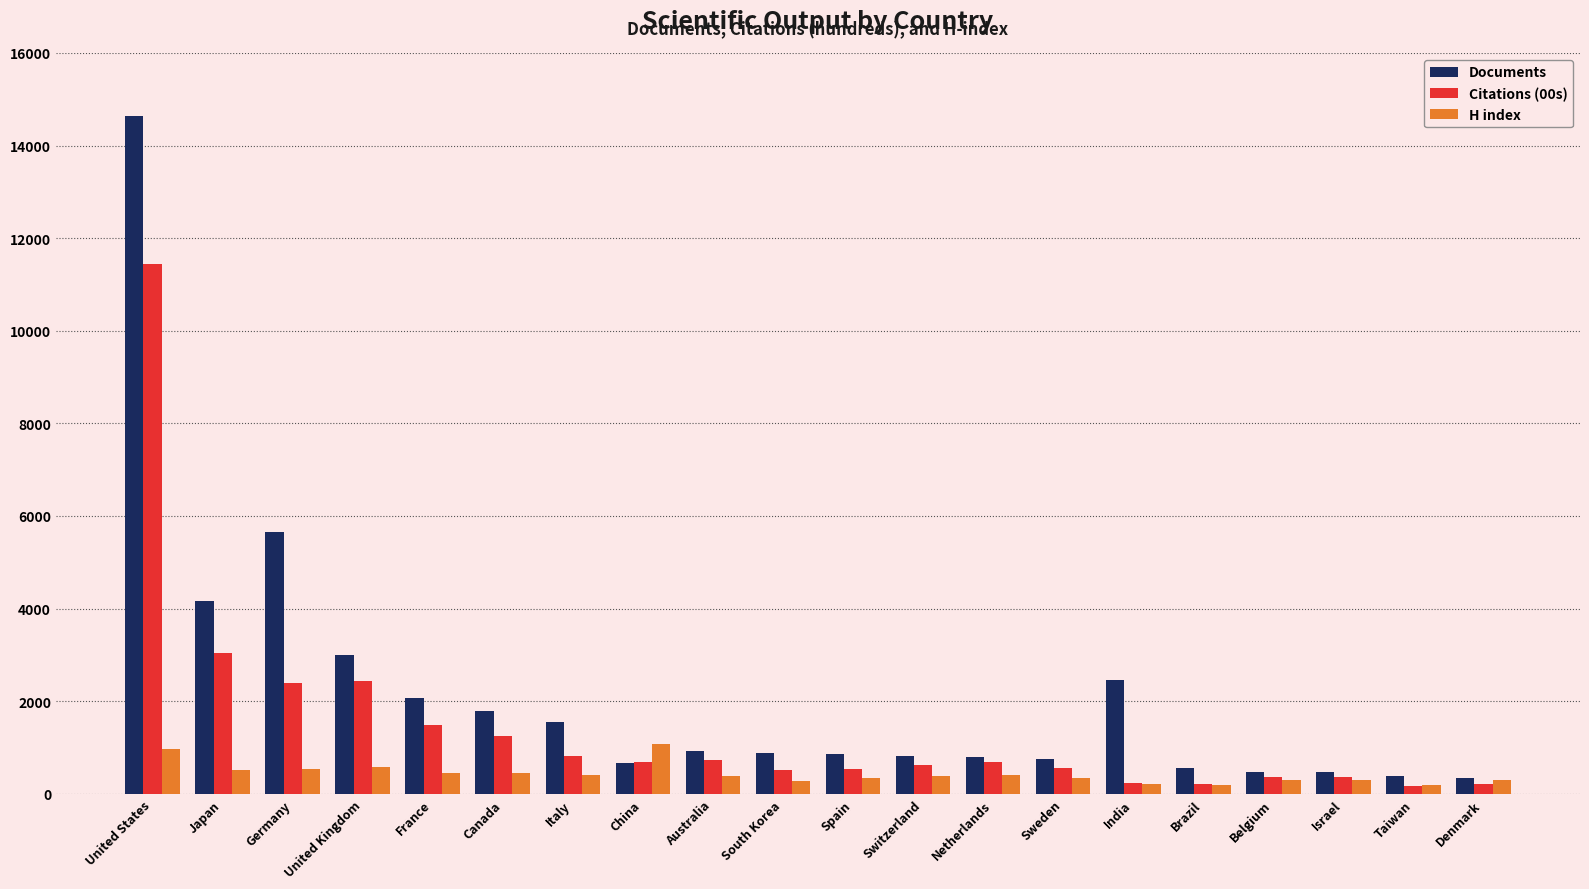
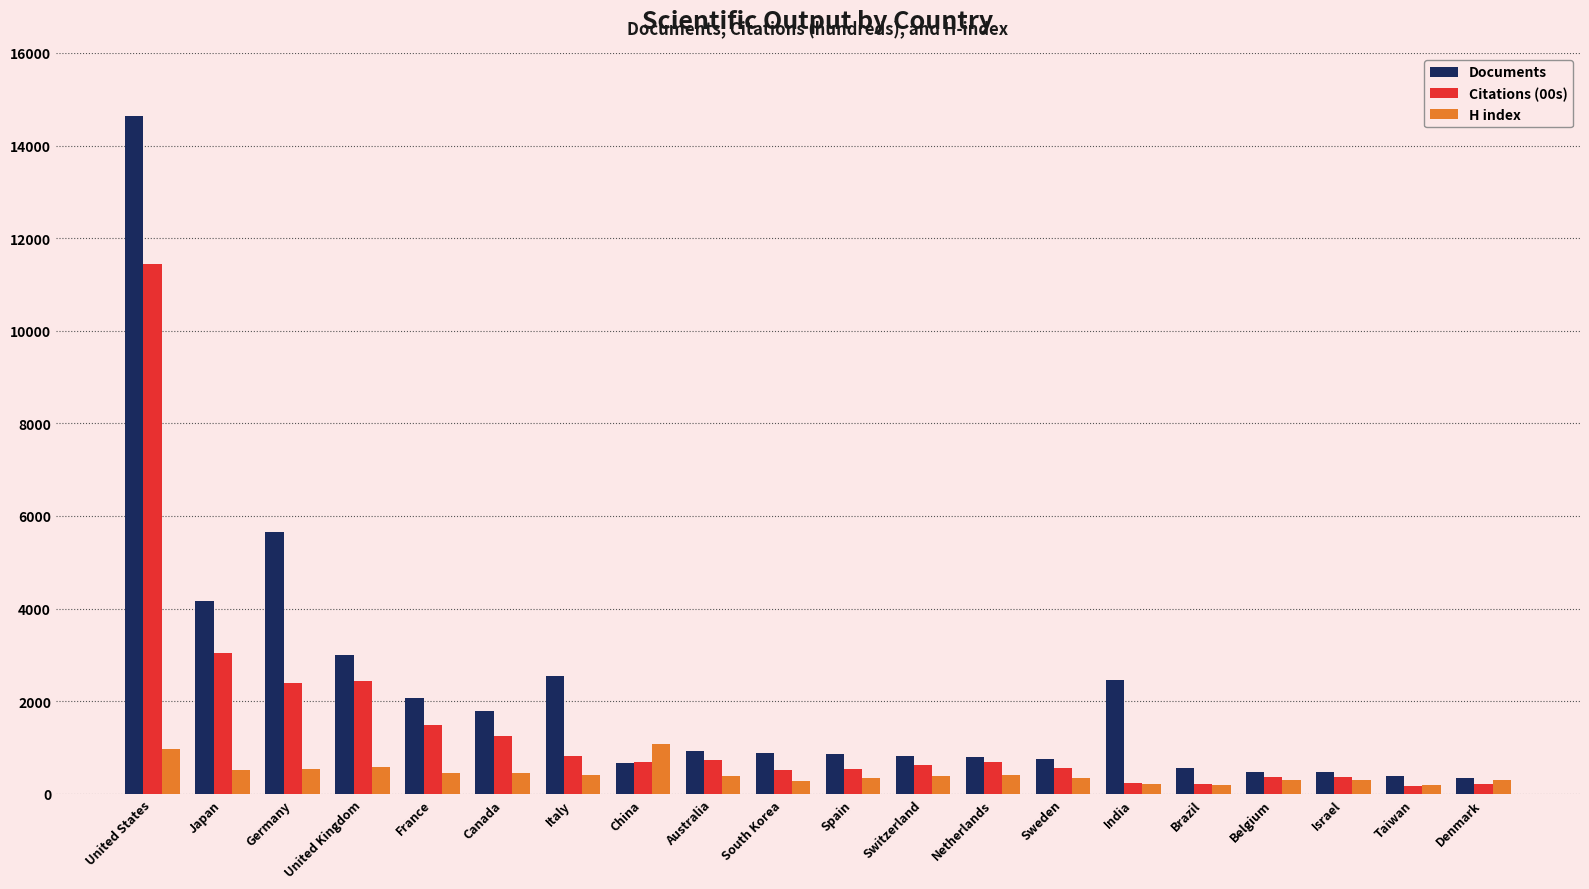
Documents, Italy: 1600 -> 2500
